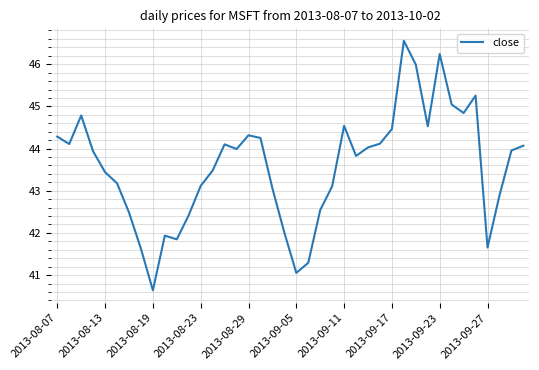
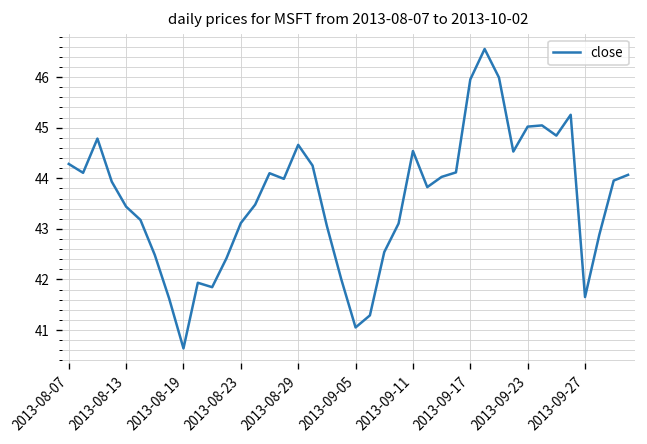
2013-08-29: 44.3 -> 44.7
2013-09-17: 44.5 -> 46.0
2013-09-23: 46.2 -> 45.0
